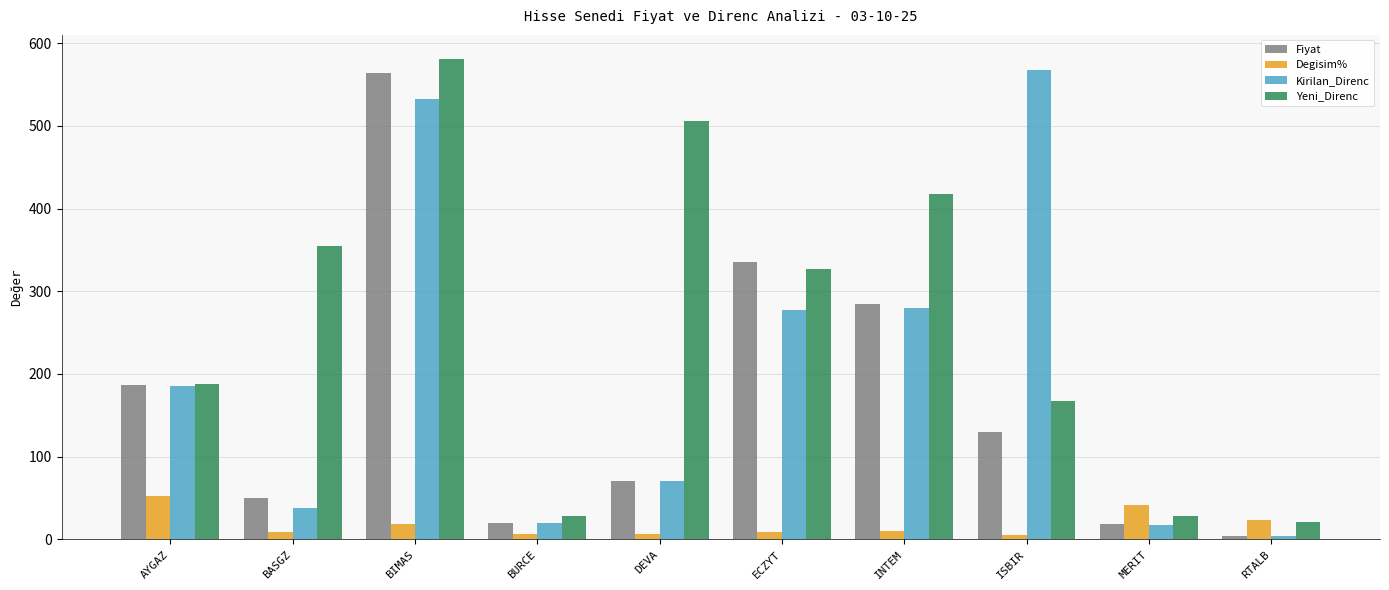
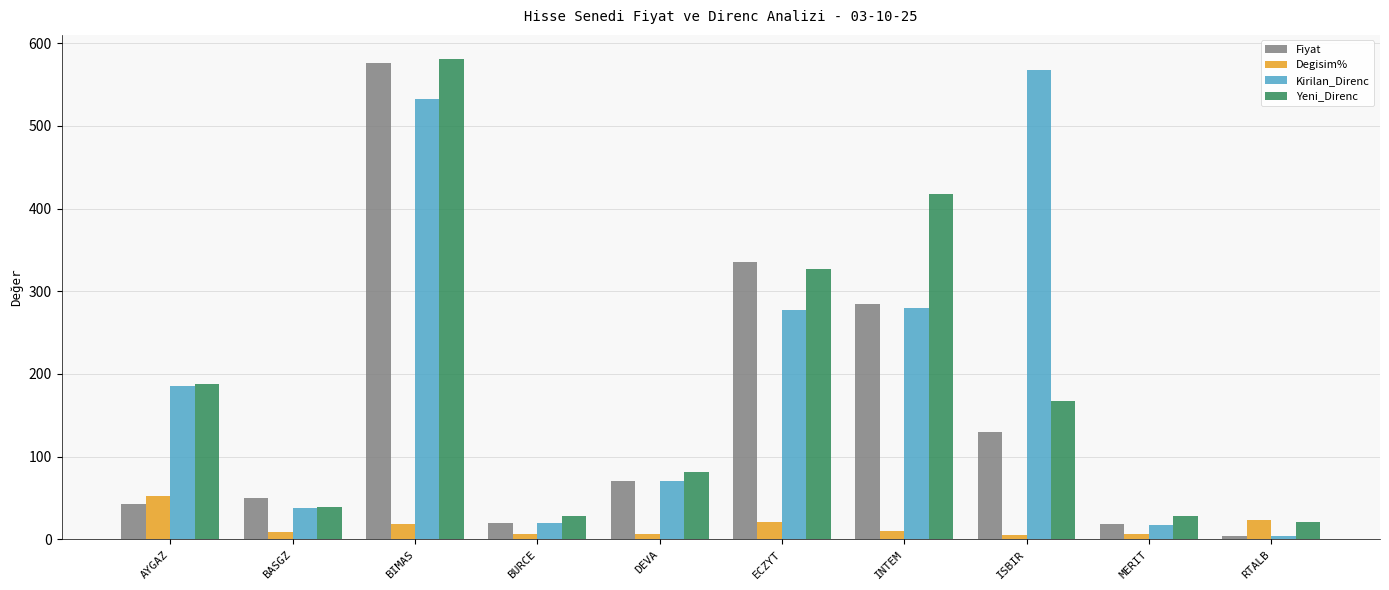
Fiyat, AYGAZ: 190 -> 40
Yeni_Direnc, BASGZ: 350 -> 40
Fiyat, BIMAS: 560 -> 580
Yeni_Direnc, DEVA: 510 -> 80
Degisim%, ECZYT: 10 -> 20
Degisim%, MERIT: 40 -> 10
